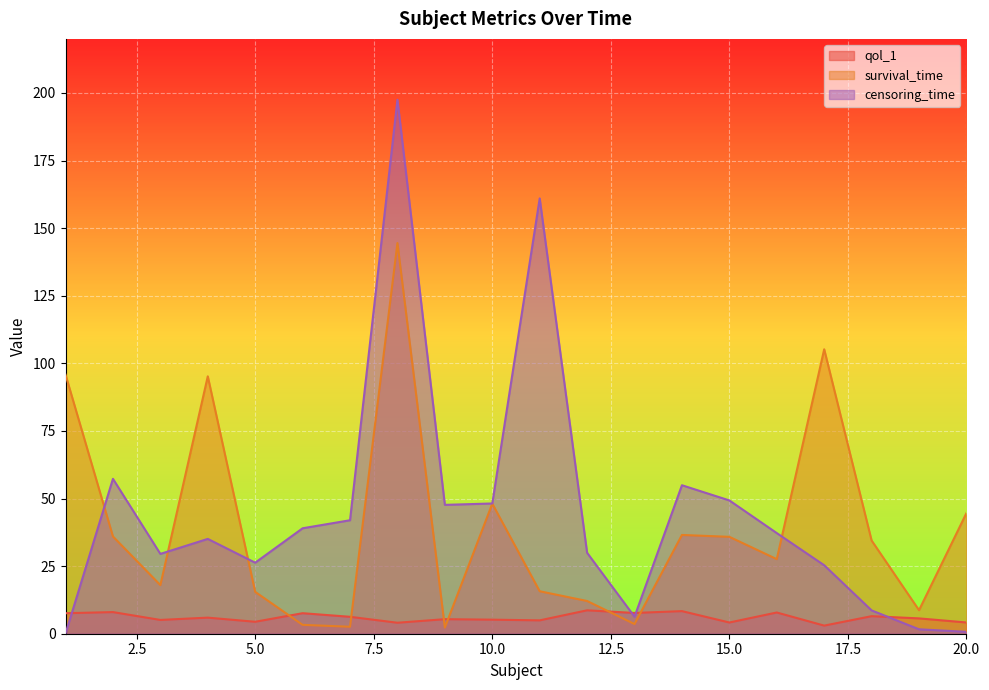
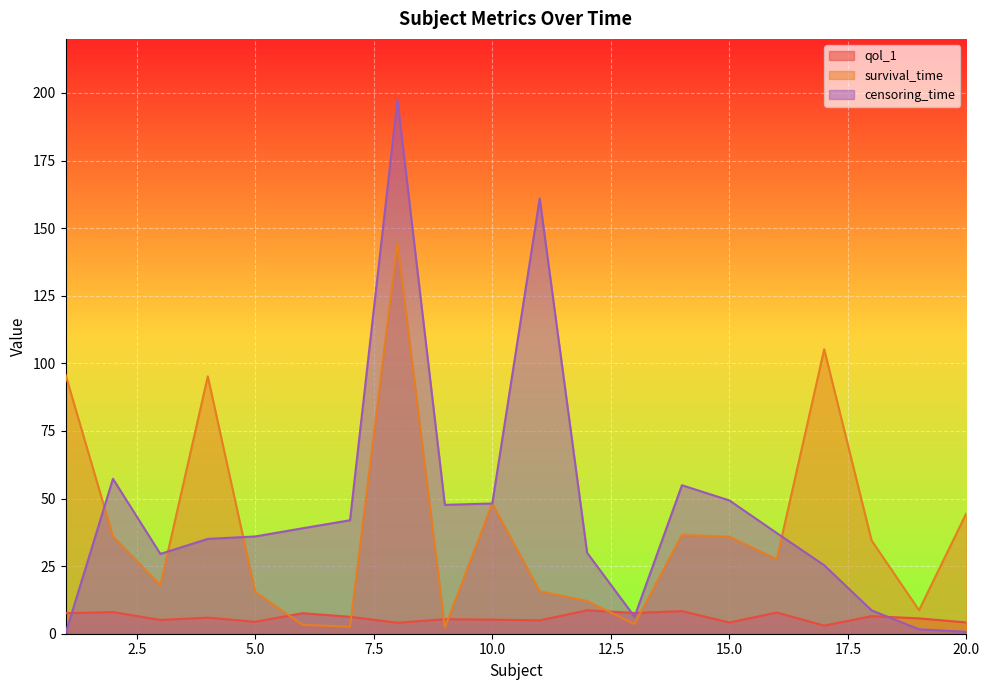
censoring_time, 5.0: 26 -> 36
